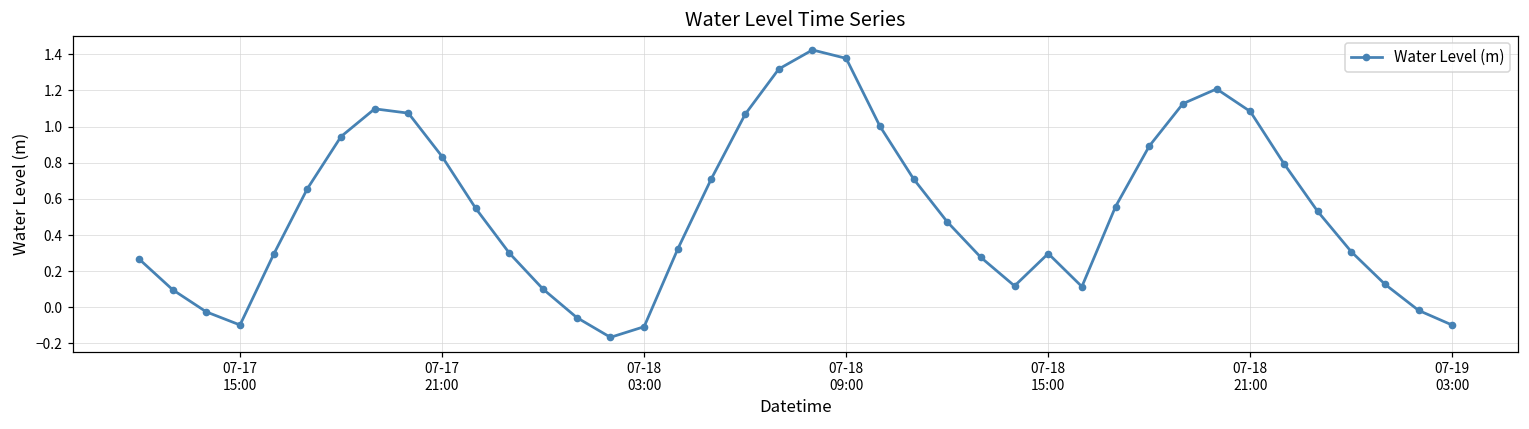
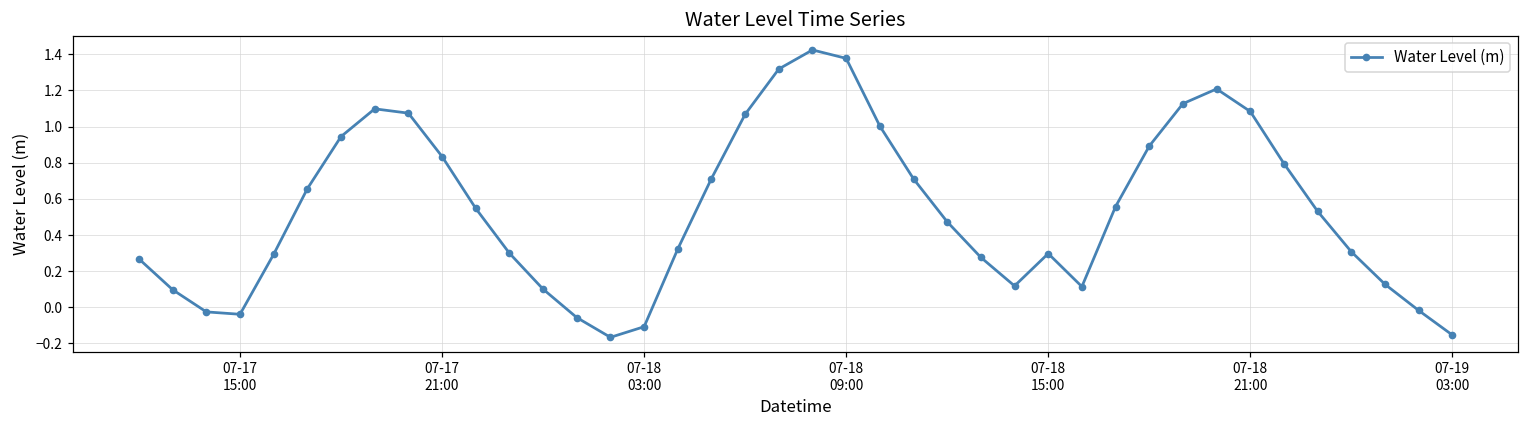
07-17 15:00: -0.10 -> -0.04
07-19 03:00: -0.10 -> -0.15
